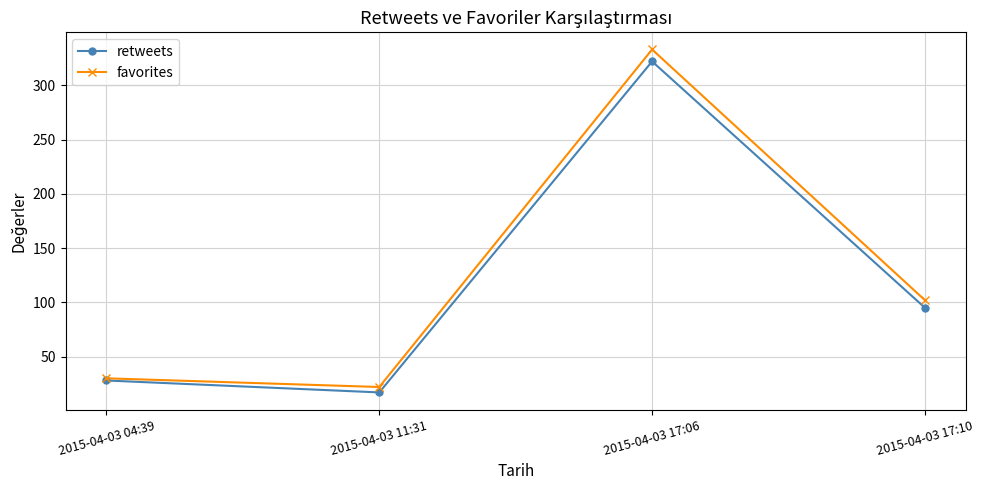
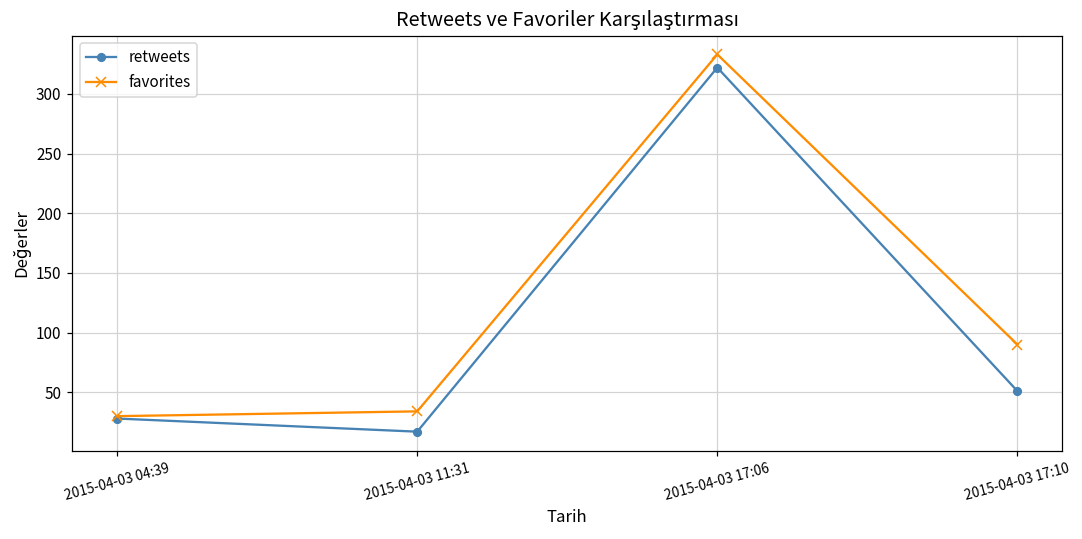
favorites, 2015-04-03 11:31: 22 -> 34
retweets, 2015-04-03 17:10: 95 -> 51
favorites, 2015-04-03 17:10: 102 -> 90
